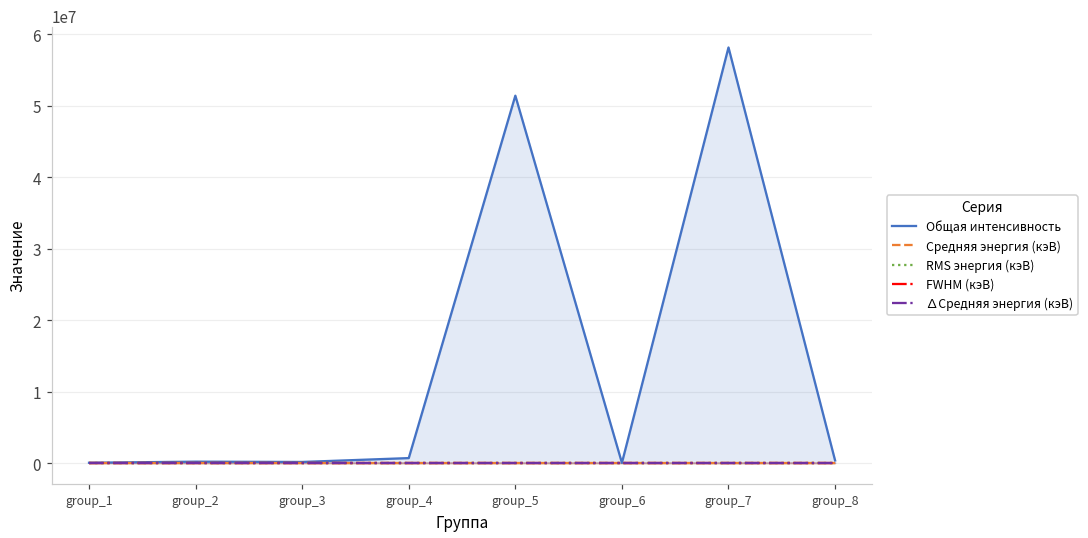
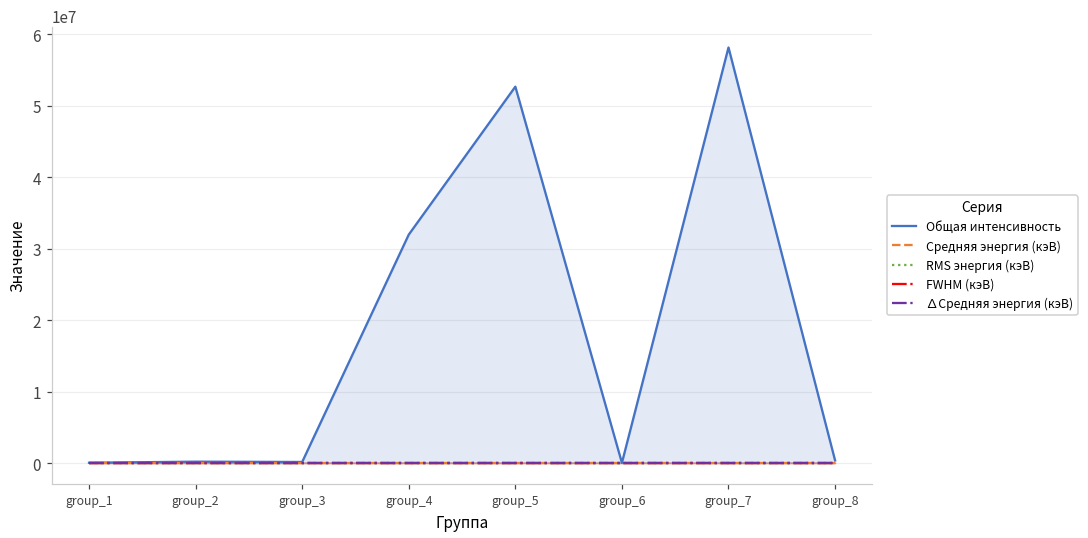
Общая интенсивность, group_4: 1000000 -> 32000000
Общая интенсивность, group_5: 51000000 -> 53000000
